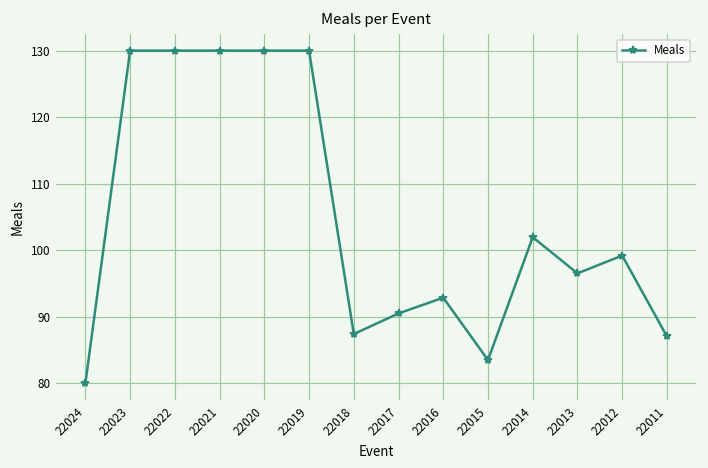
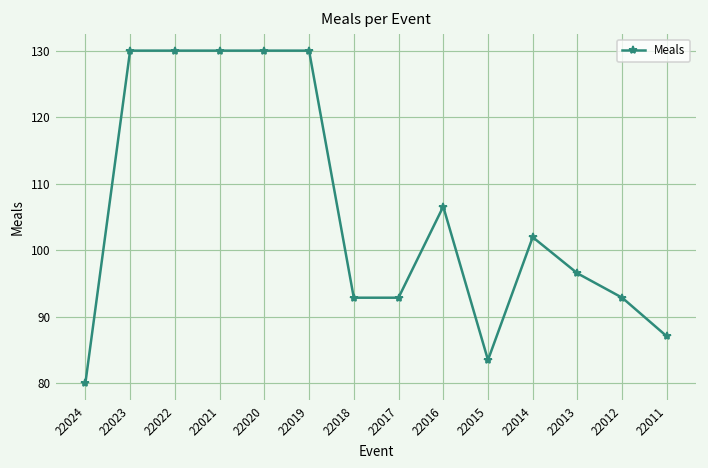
22018: 87 -> 93
22017: 91 -> 93
22016: 93 -> 107
22012: 99 -> 93
